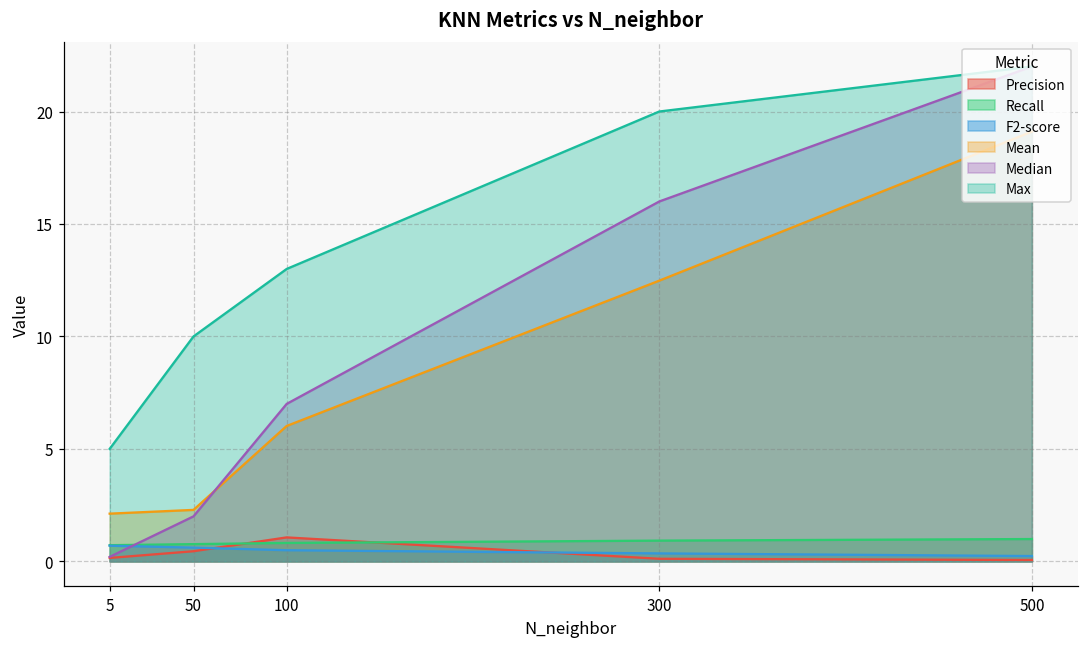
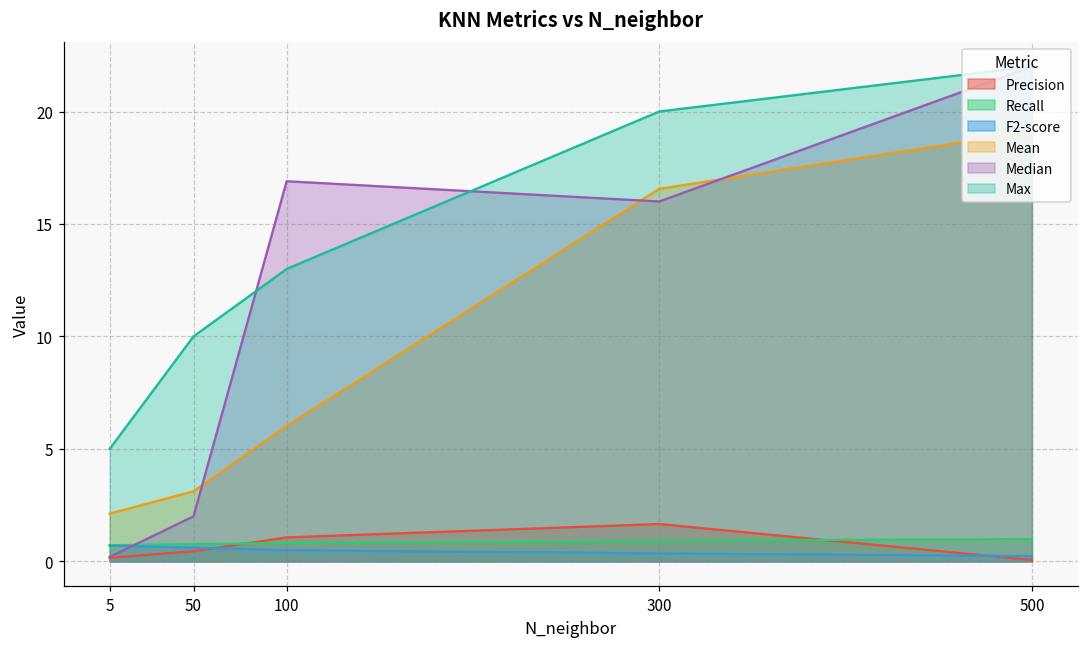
Mean, 50: 2.3 -> 3.1
Median, 100: 7.0 -> 16.9
Precision, 300: 0.1 -> 1.7
Mean, 300: 12.5 -> 16.6
